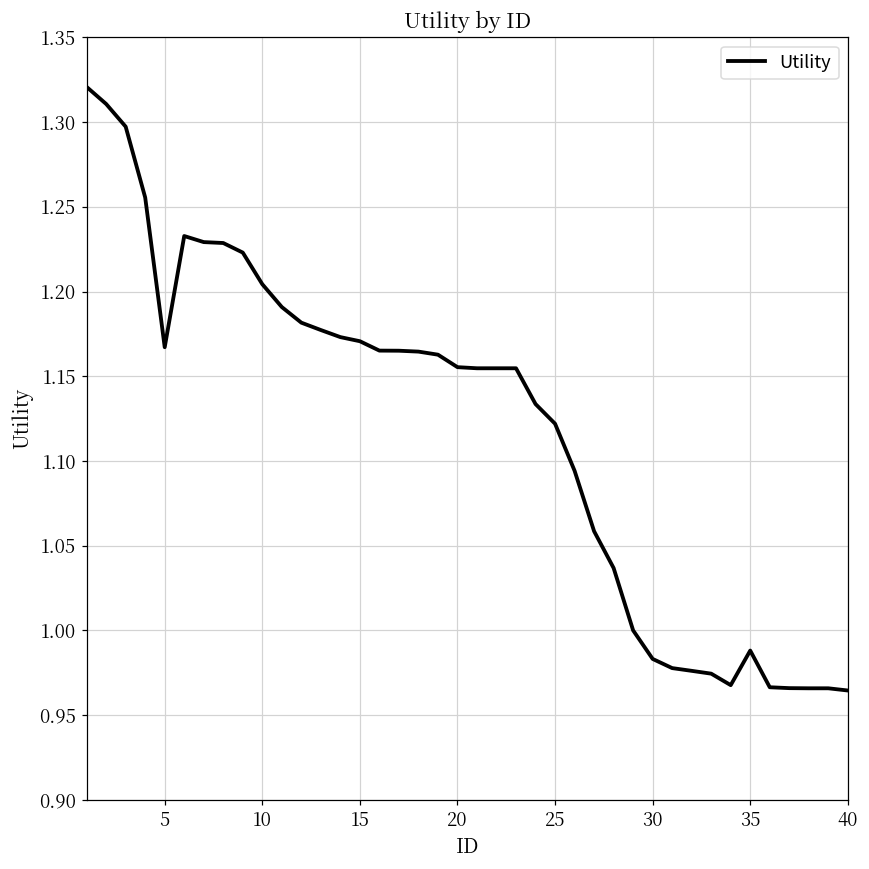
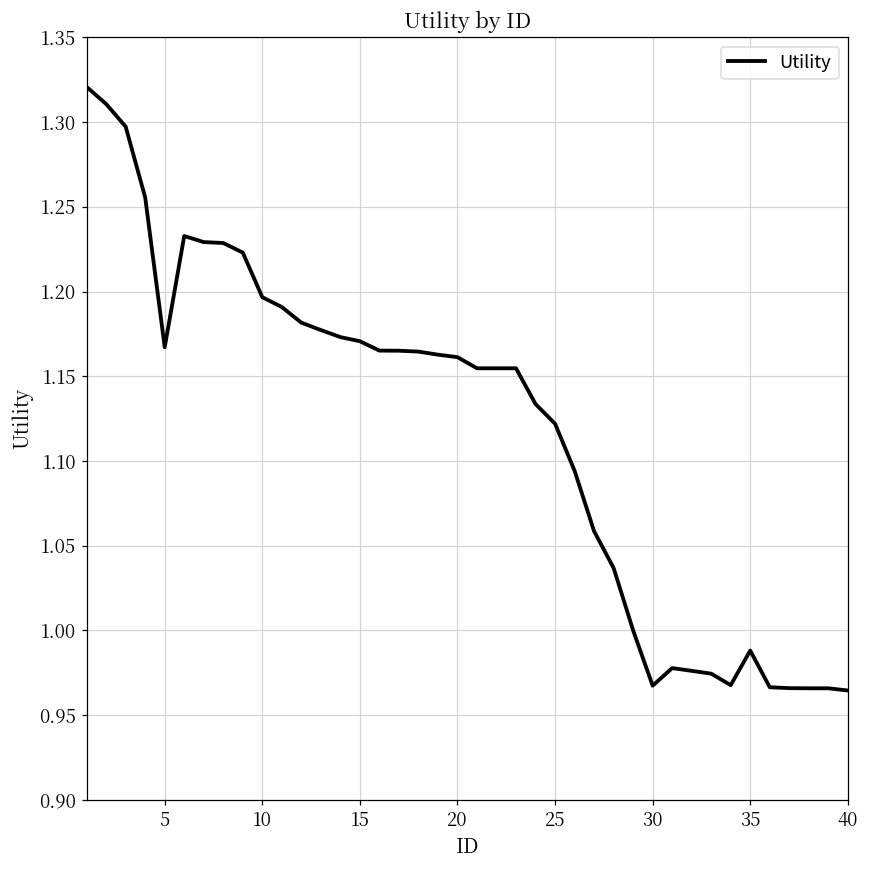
10: 1.204 -> 1.197
20: 1.155 -> 1.161
30: 0.983 -> 0.967
